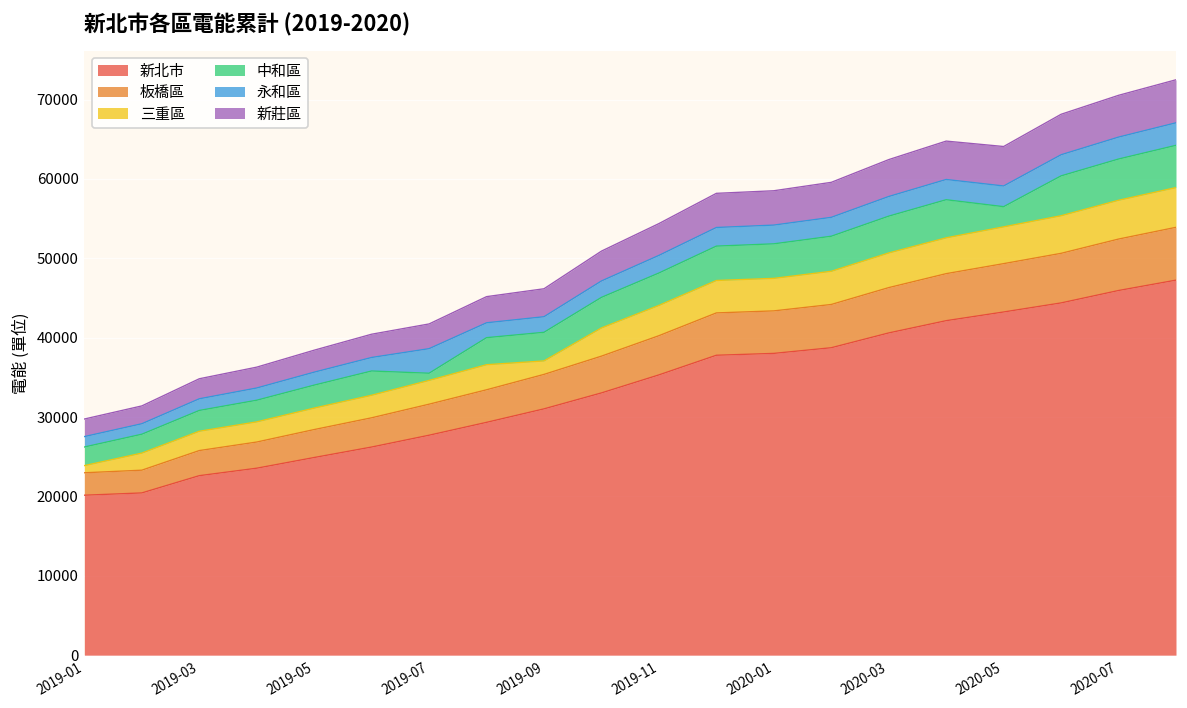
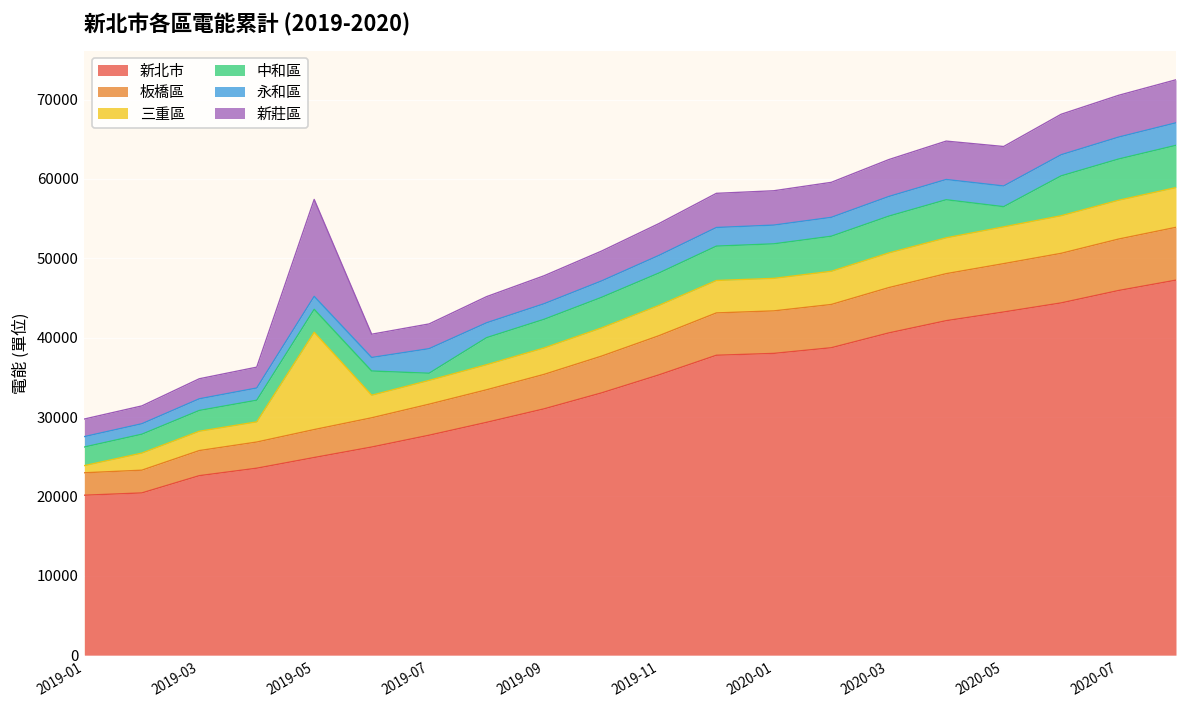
三重區, 2019-05: 3000 -> 12000
新莊區, 2019-05: 3000 -> 12000
三重區, 2019-09: 2000 -> 3000
